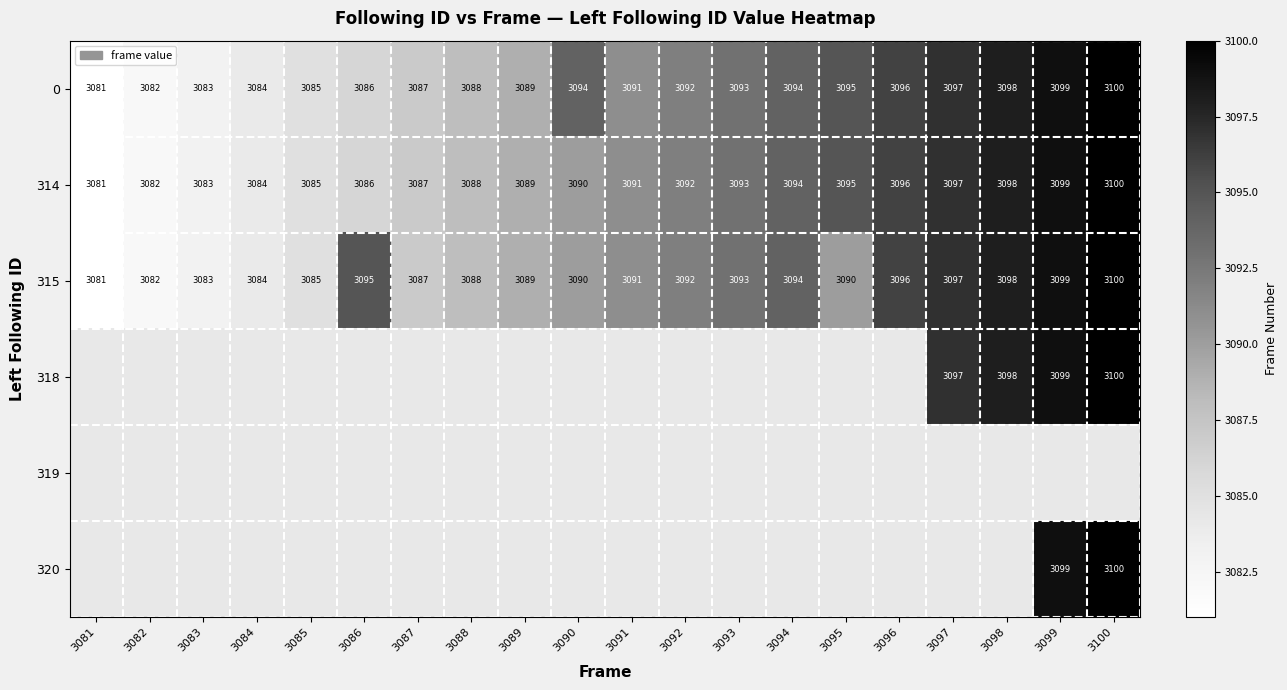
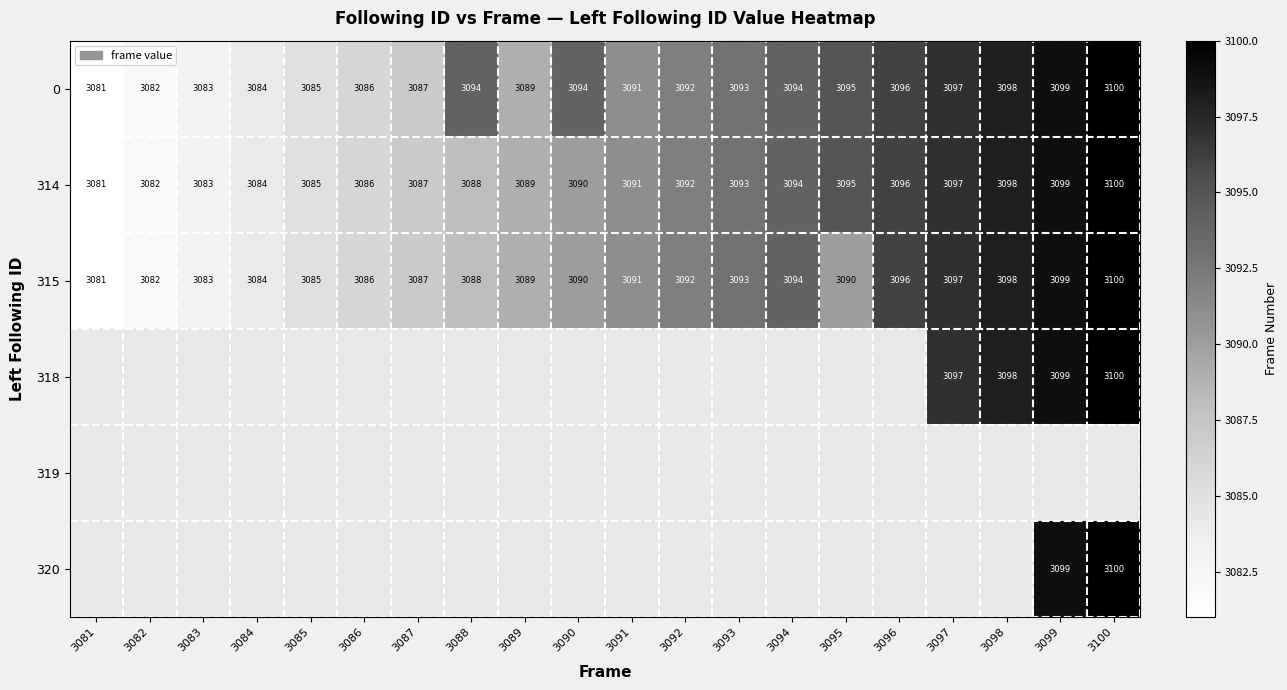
0, 3088: 3088 -> 3094
315, 3086: 3095 -> 3086
